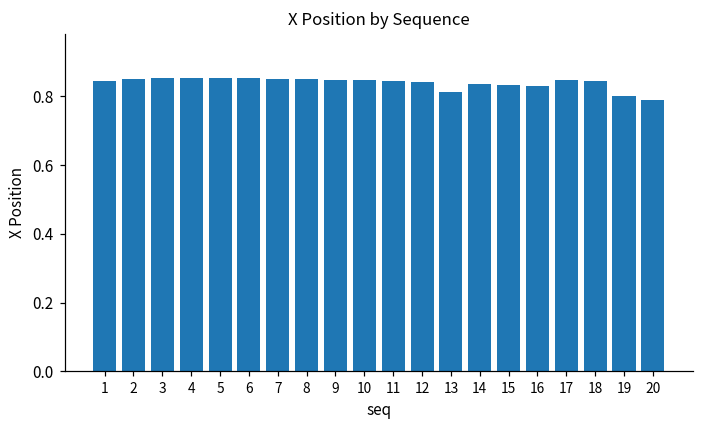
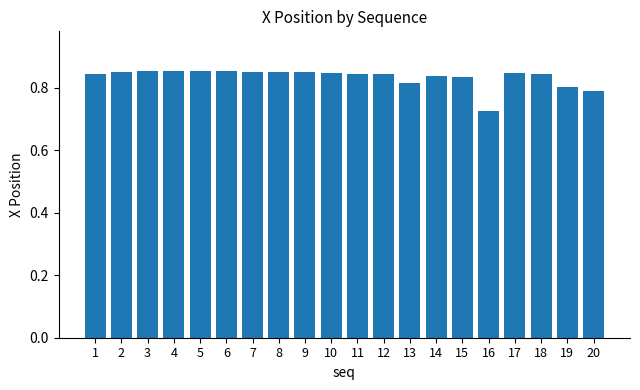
16: 0.83 -> 0.72
